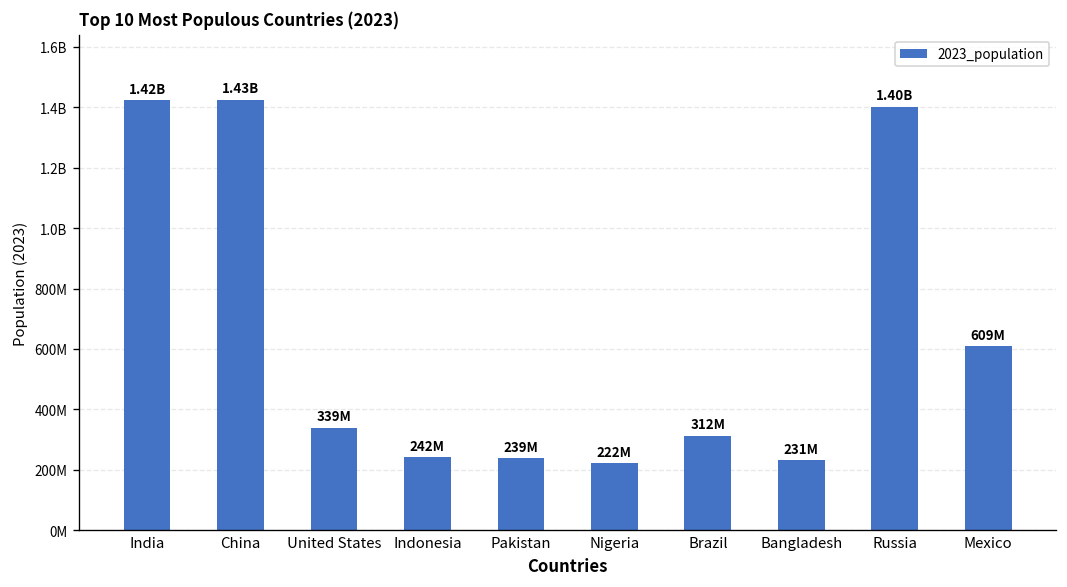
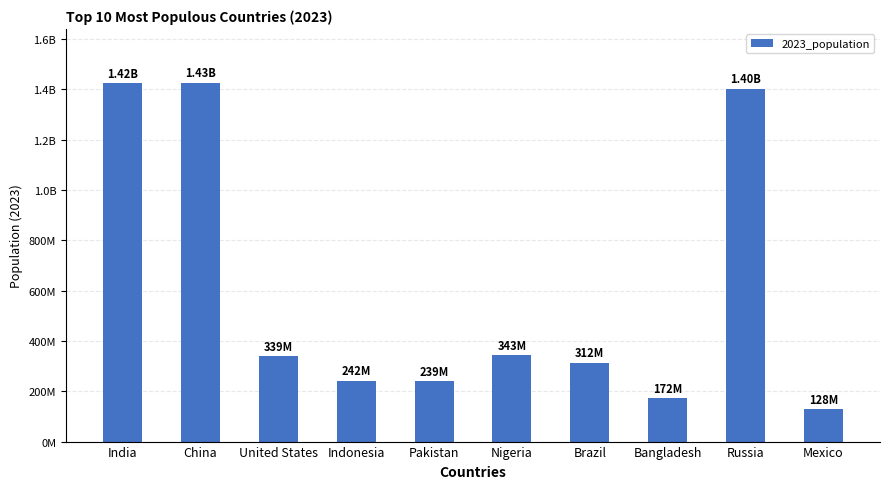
Nigeria: 222M -> 343M
Bangladesh: 231M -> 172M
Mexico: 609M -> 128M
